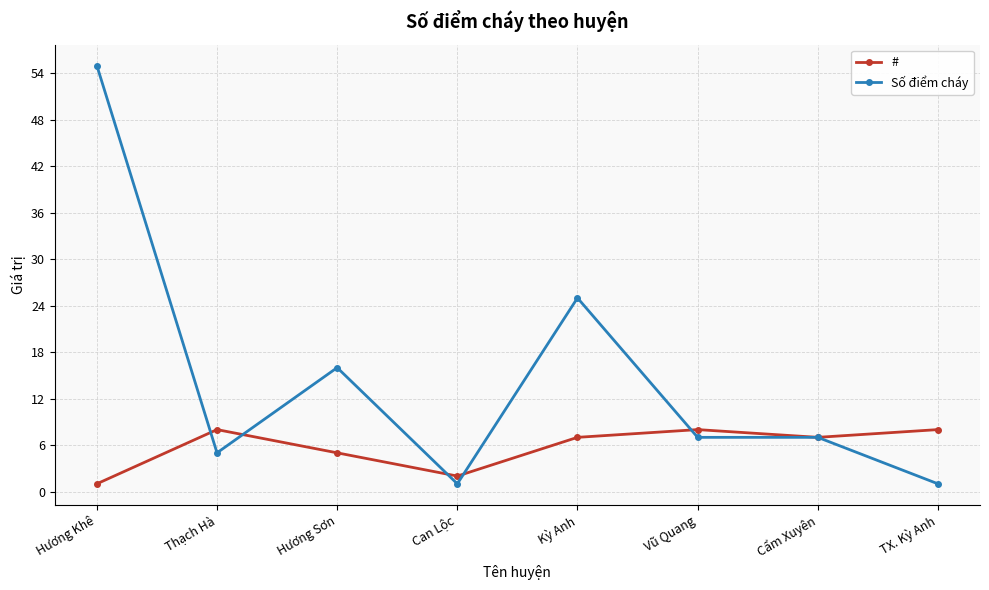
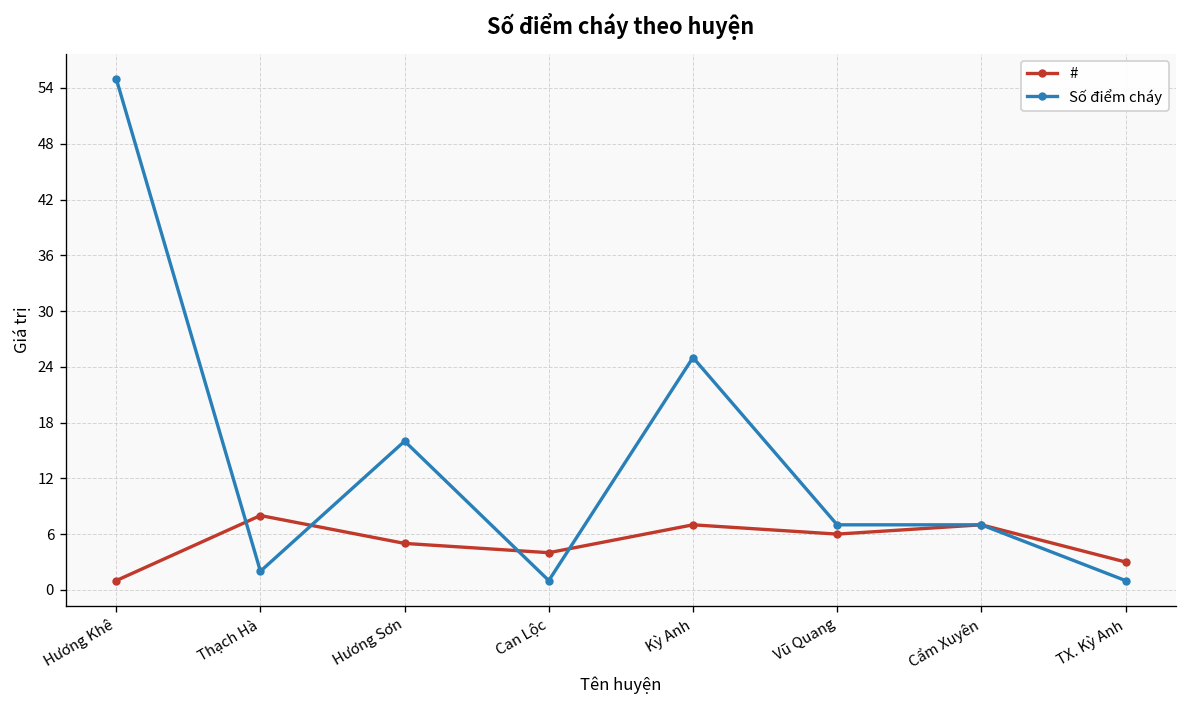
Số điểm cháy, Thạch Hà: 5 -> 2
#, Can Lộc: 2 -> 4
#, Vũ Quang: 8 -> 6
#, TX. Kỳ Anh: 8 -> 3
